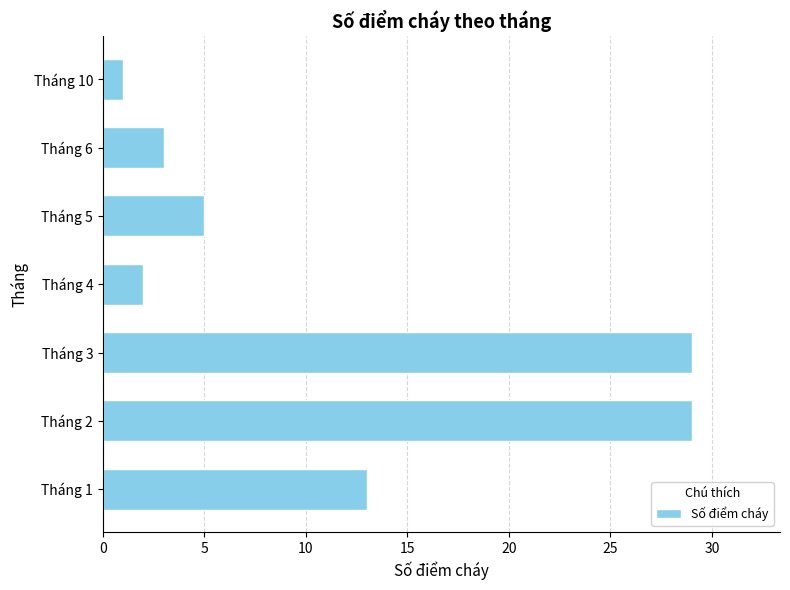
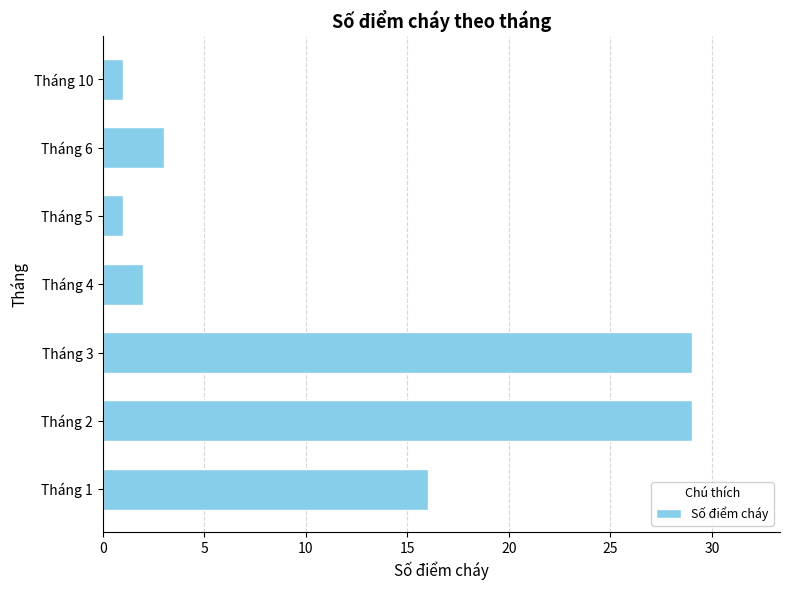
Tháng 5: 5 -> 1
Tháng 1: 13 -> 16
